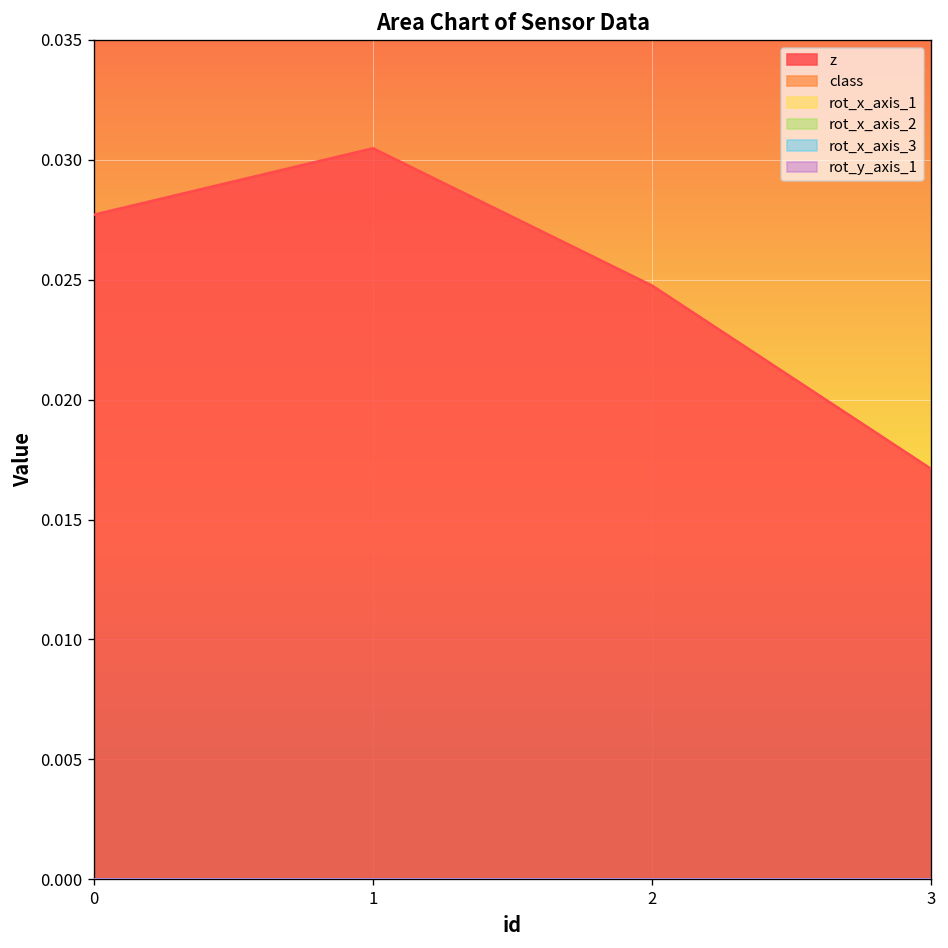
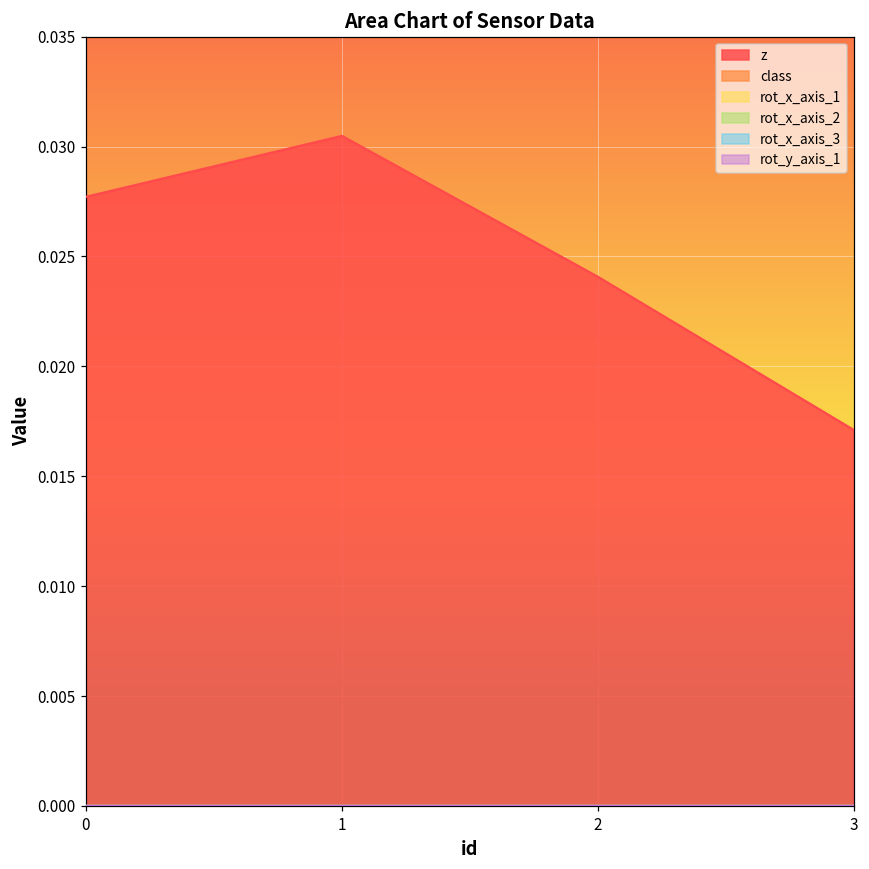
z, 2: 0.0248 -> 0.0241
